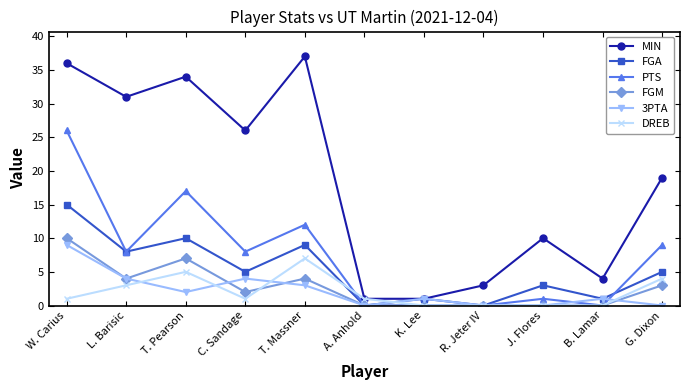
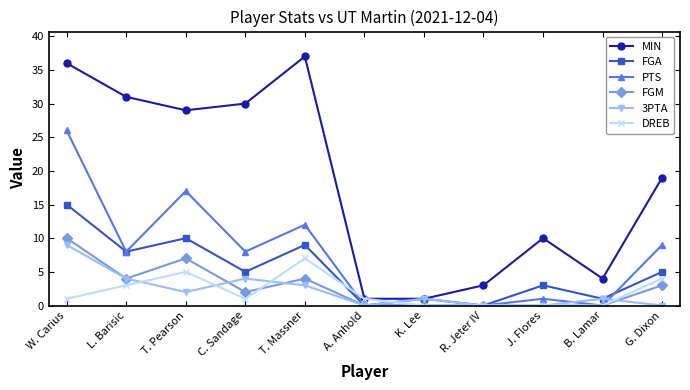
MIN, T. Pearson: 34 -> 29
MIN, C. Sandage: 26 -> 30
